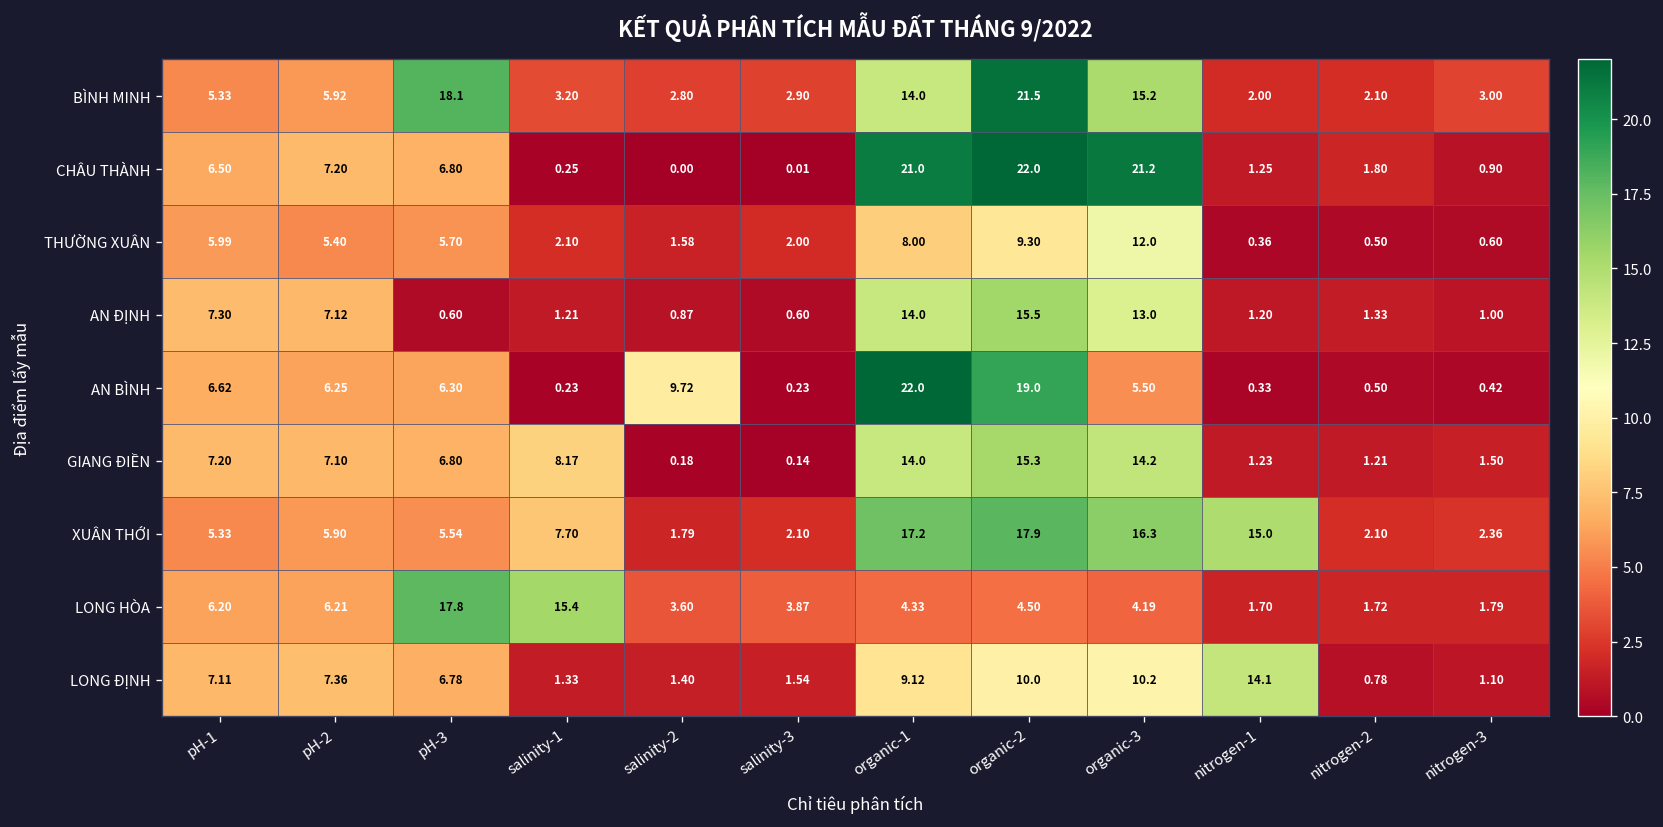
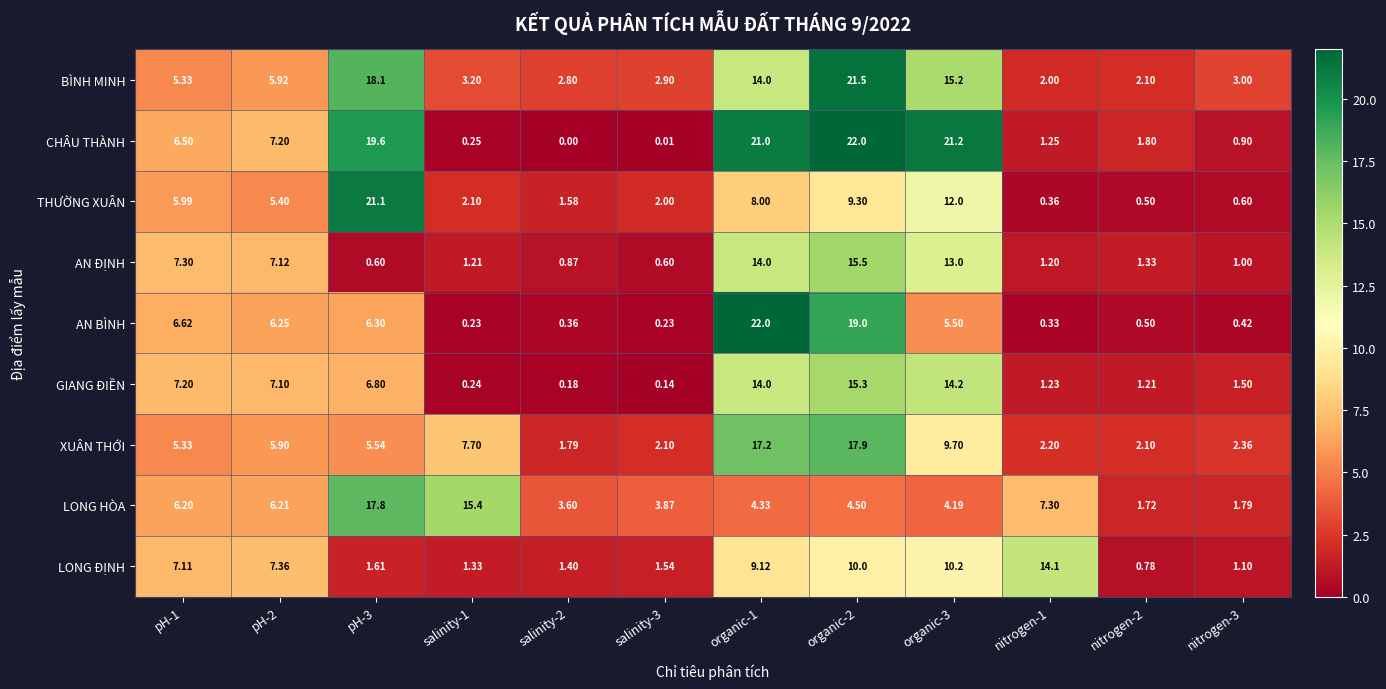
CHÂU THÀNH, pH-3: 6.80 -> 19.6
THƯỜNG XUÂN, pH-3: 5.70 -> 21.1
AN BÌNH, salinity-2: 9.72 -> 0.36
GIANG ĐIỀN, salinity-1: 8.17 -> 0.24
XUÂN THỚI, organic-3: 16.3 -> 9.70
XUÂN THỚI, nitrogen-1: 15.0 -> 2.20
LONG HÒA, nitrogen-1: 1.70 -> 7.30
LONG ĐỊNH, pH-3: 6.78 -> 1.61
